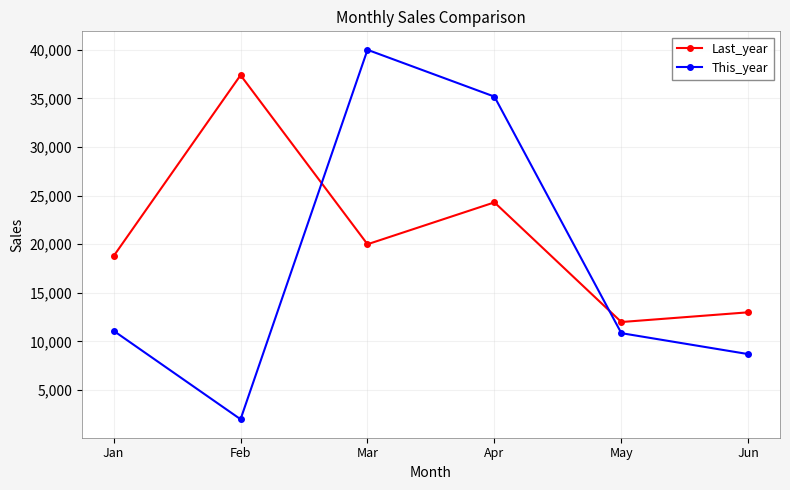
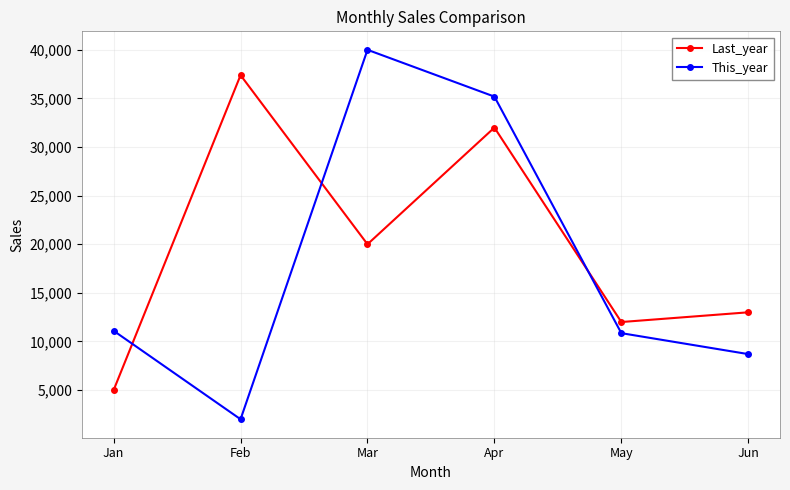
Last_year, Jan: 19,000 -> 5,000
Last_year, Apr: 24,000 -> 32,000
